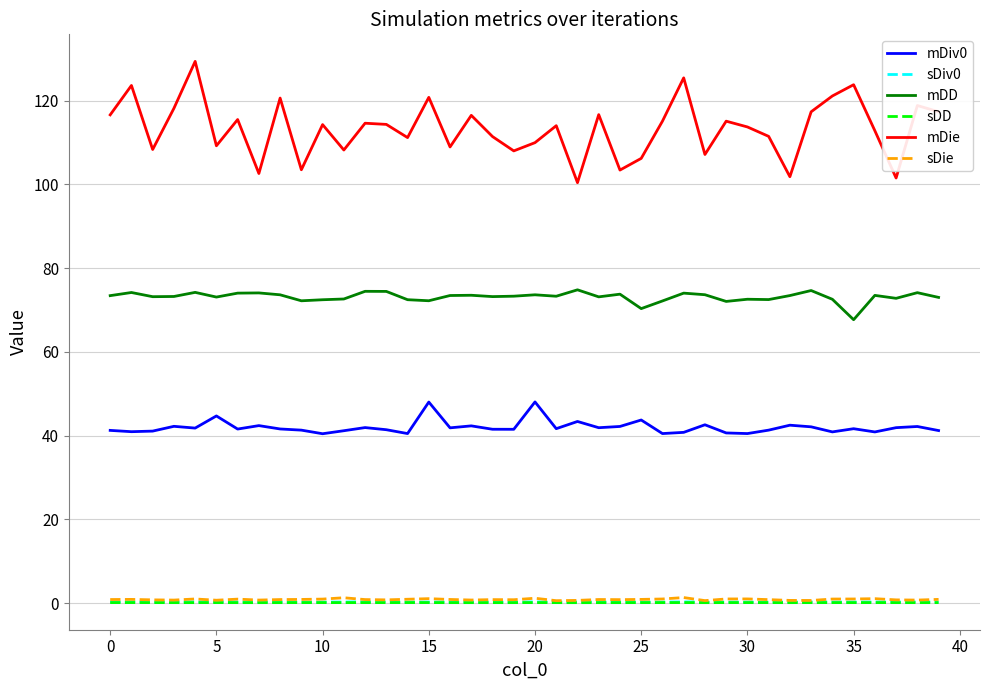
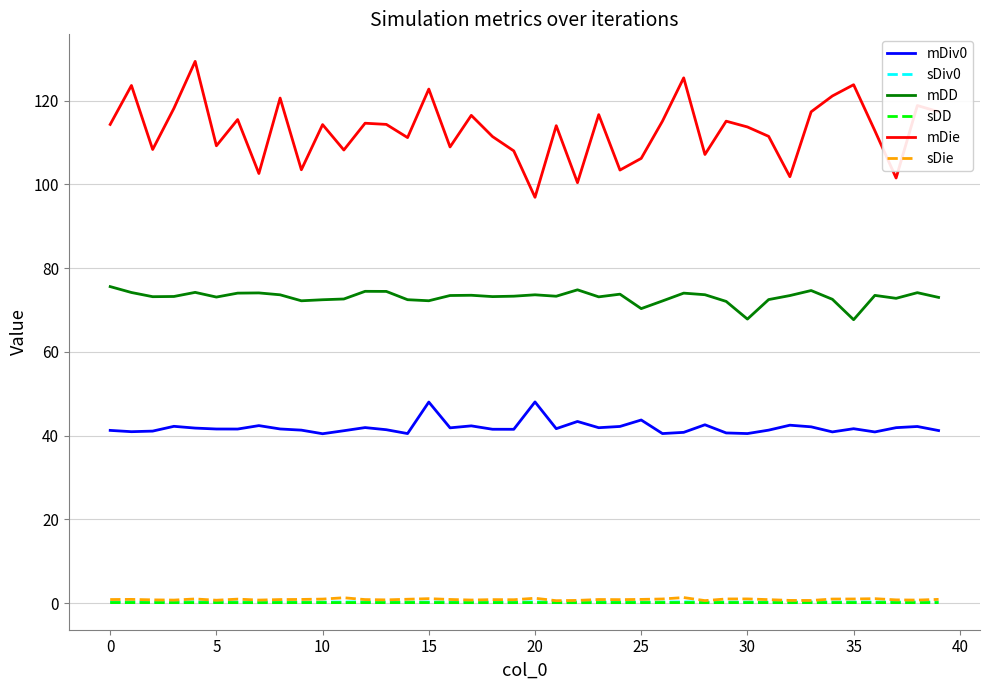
mDD, 0: 73 -> 76
mDie, 0: 117 -> 114
mDiv0, 5: 45 -> 42
mDie, 15: 121 -> 123
mDie, 20: 110 -> 97
mDD, 30: 73 -> 68
